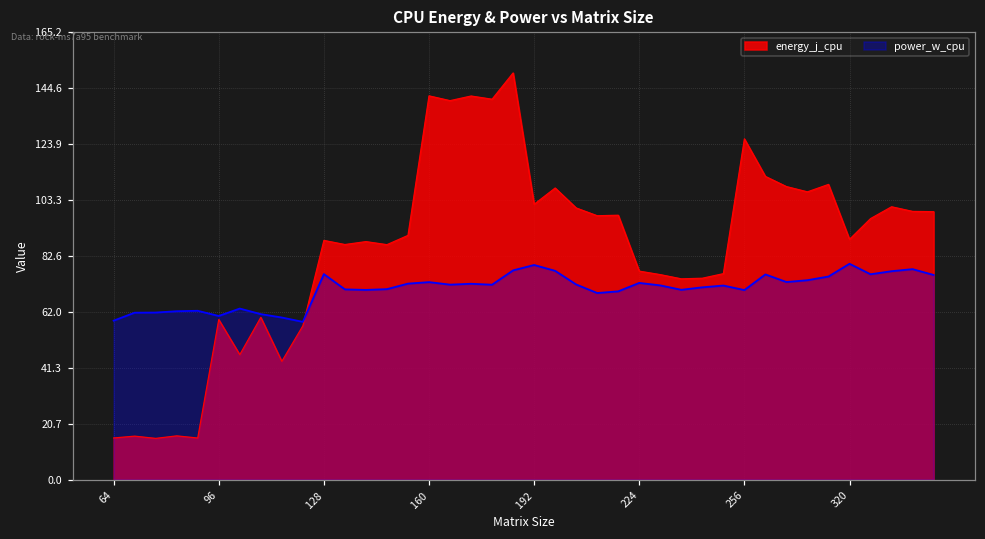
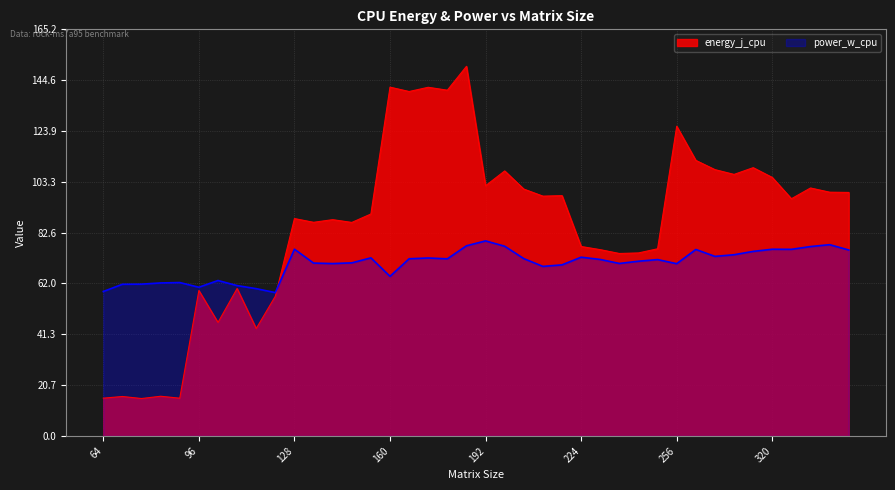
power_w_cpu, 160: 73 -> 65
energy_j_cpu, 320: 89 -> 105
power_w_cpu, 320: 80 -> 76
